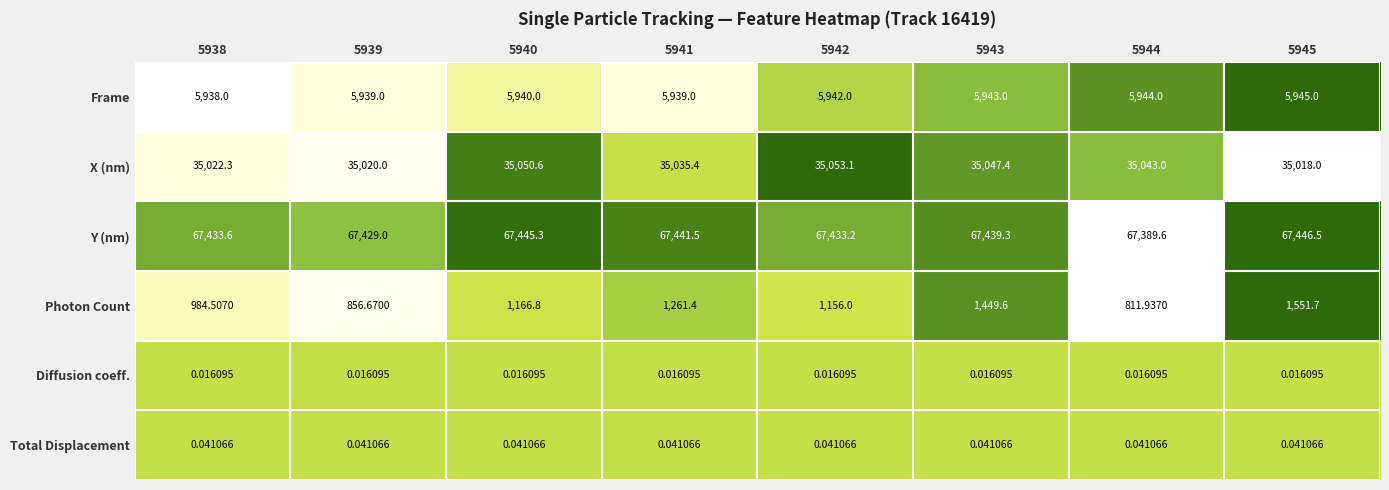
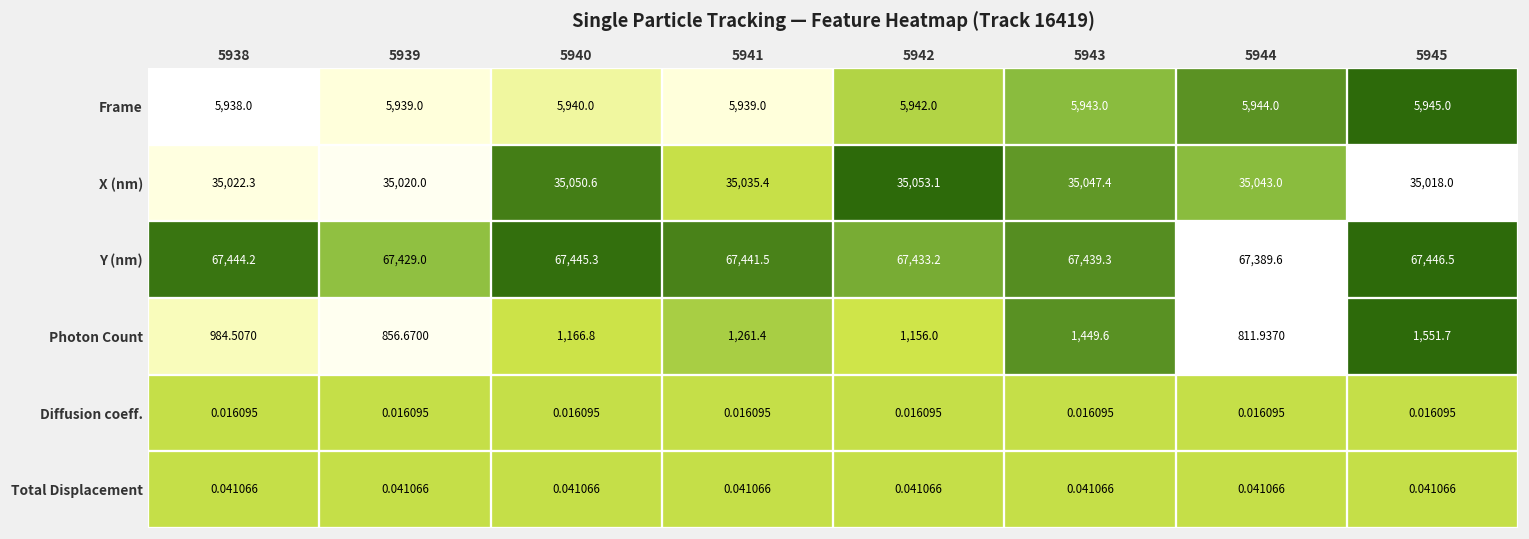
Y (nm), 5938: 67,433.6 -> 67,444.2
